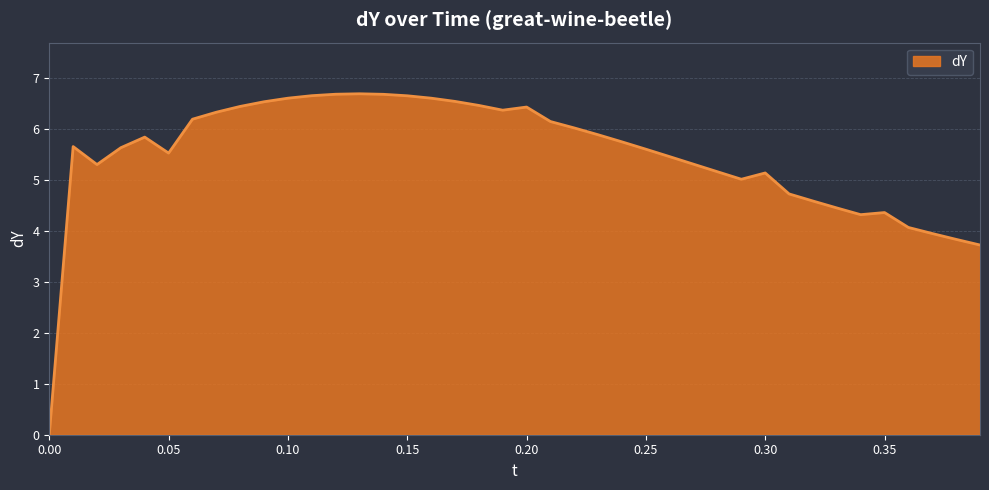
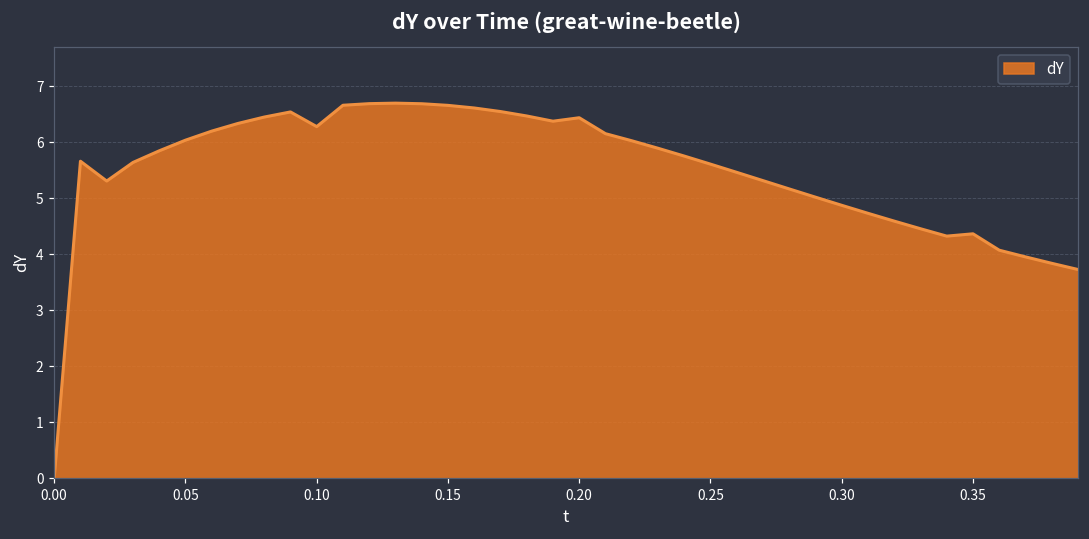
0.05: 5.5 -> 6.0
0.10: 6.6 -> 6.3
0.30: 5.1 -> 4.9
